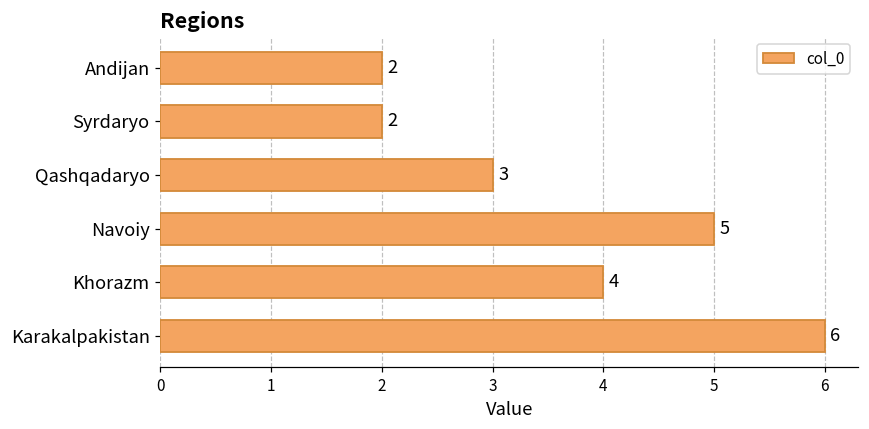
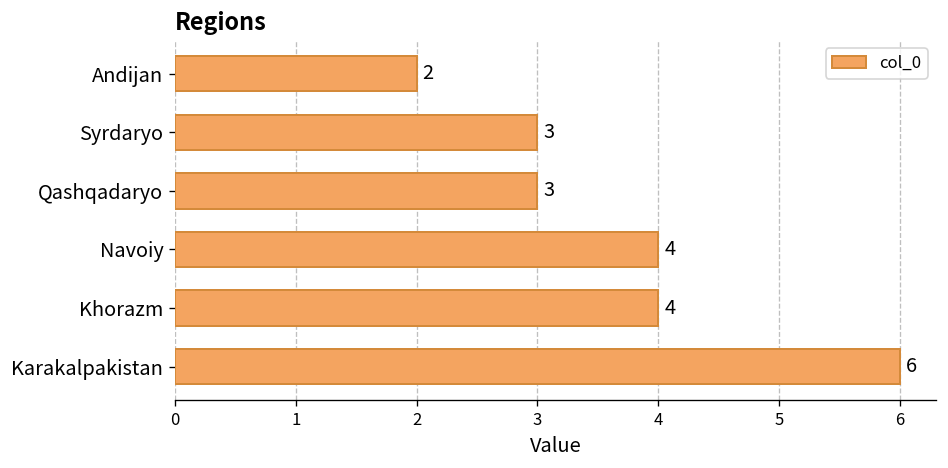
Syrdaryo: 2 -> 3
Navoiy: 5 -> 4
